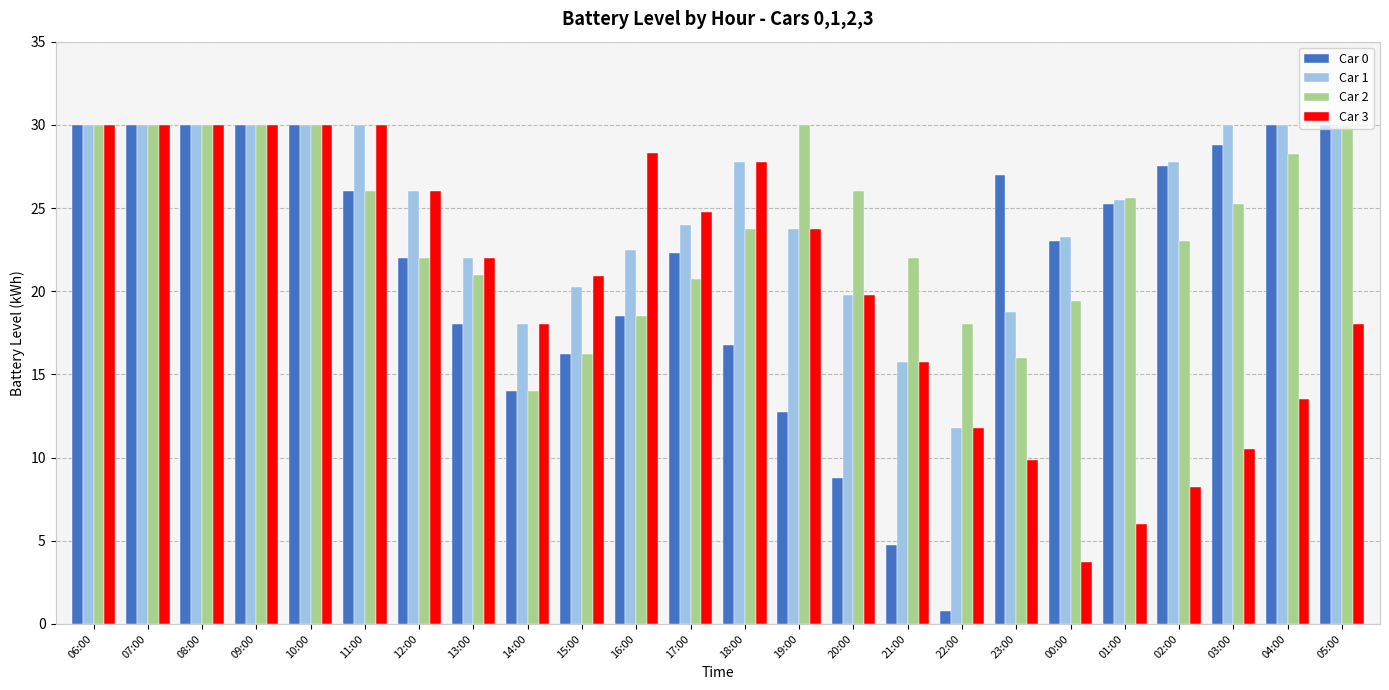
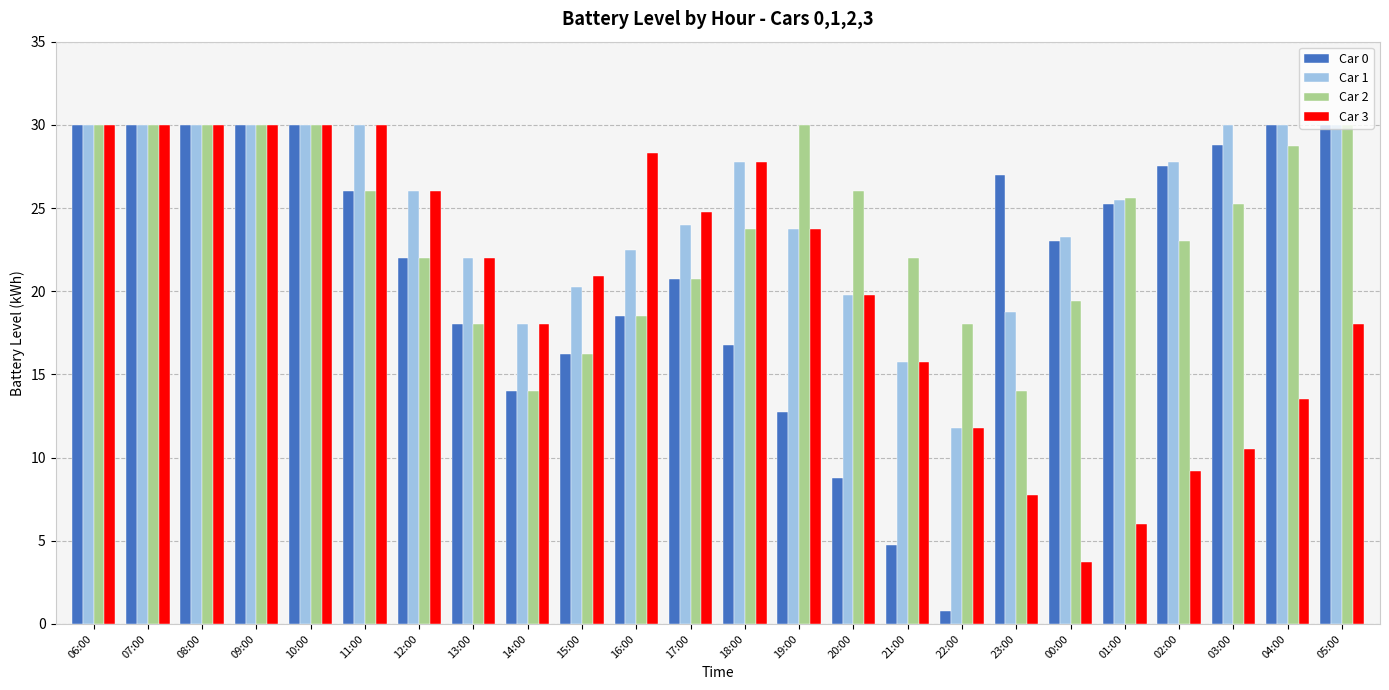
Car 2, 13:00: 21 -> 18
Car 0, 17:00: 22.3 -> 20.8
Car 2, 23:00: 16 -> 14
Car 3, 23:00: 9.9 -> 7.8
Car 3, 02:00: 8.3 -> 9.2
Car 2, 04:00: 28.3 -> 28.8
